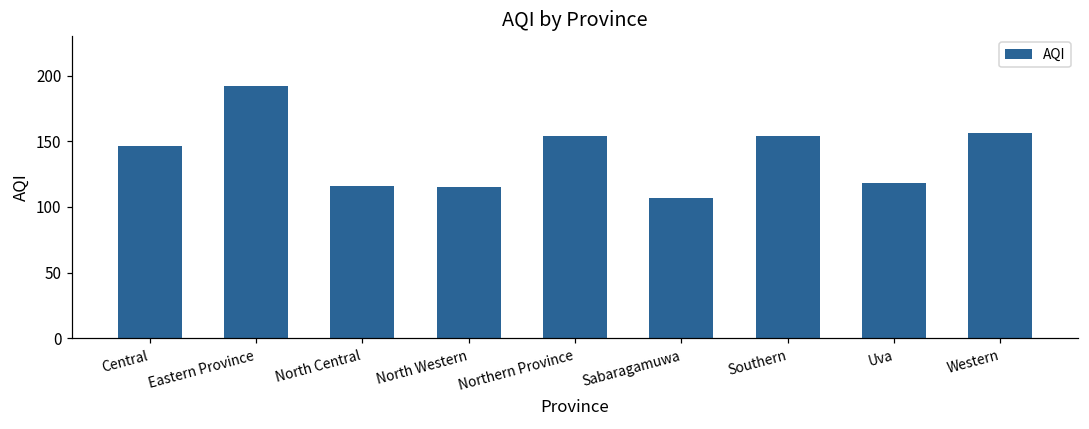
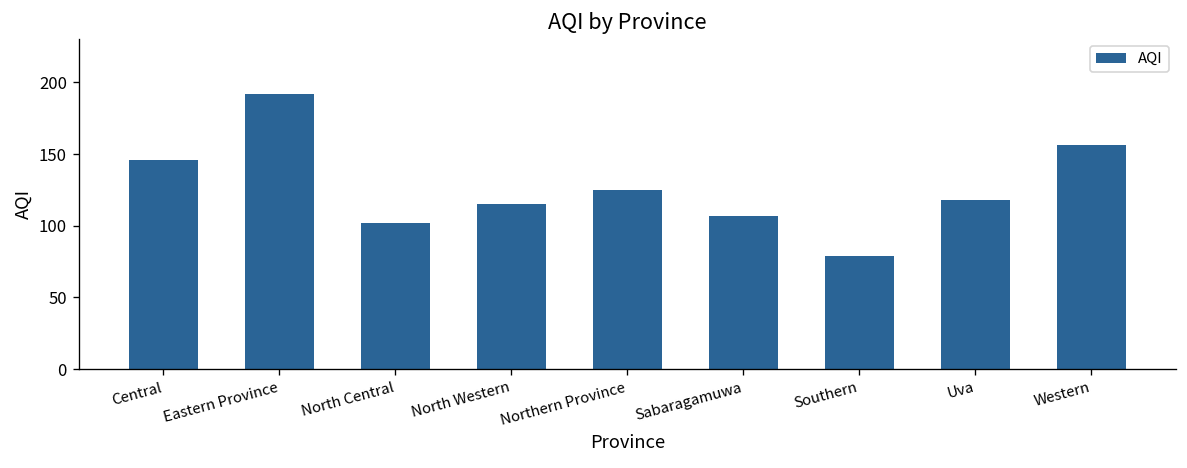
North Central: 116 -> 102
Northern Province: 154 -> 125
Southern: 154 -> 79
